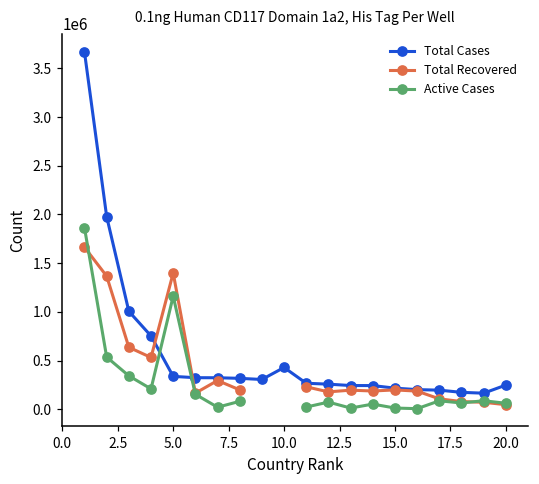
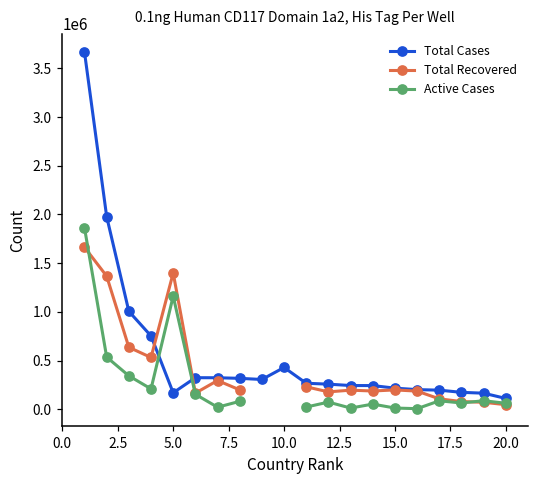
Total Cases, 5.0: 300000 -> 200000
Total Cases, 20.0: 200000 -> 100000
